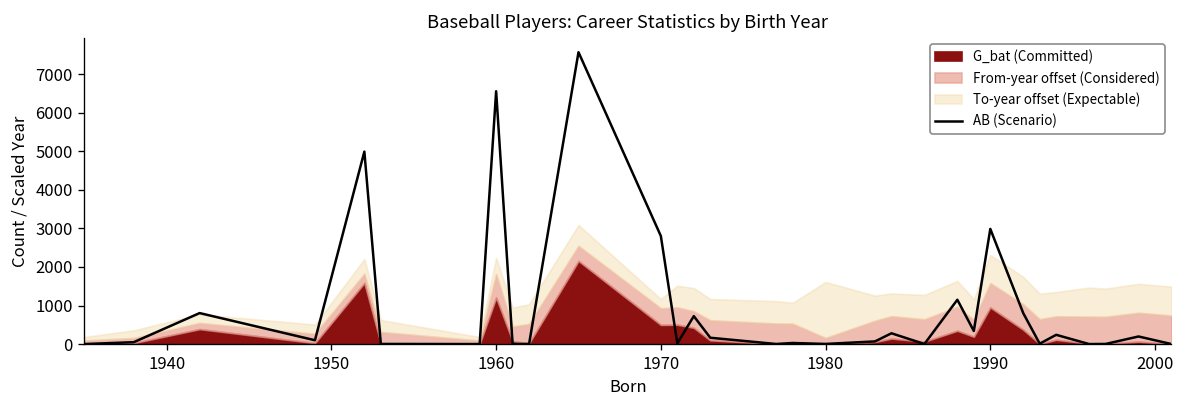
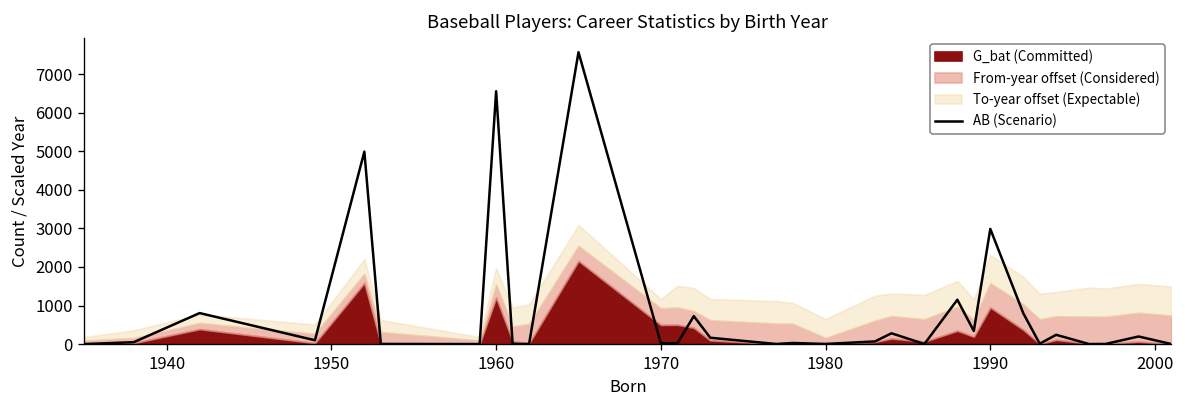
From-year offset (Considered), 1960: 600 -> 300
AB (Scenario), 1970: 2800 -> 0
To-year offset (Expectable), 1980: 1500 -> 500
